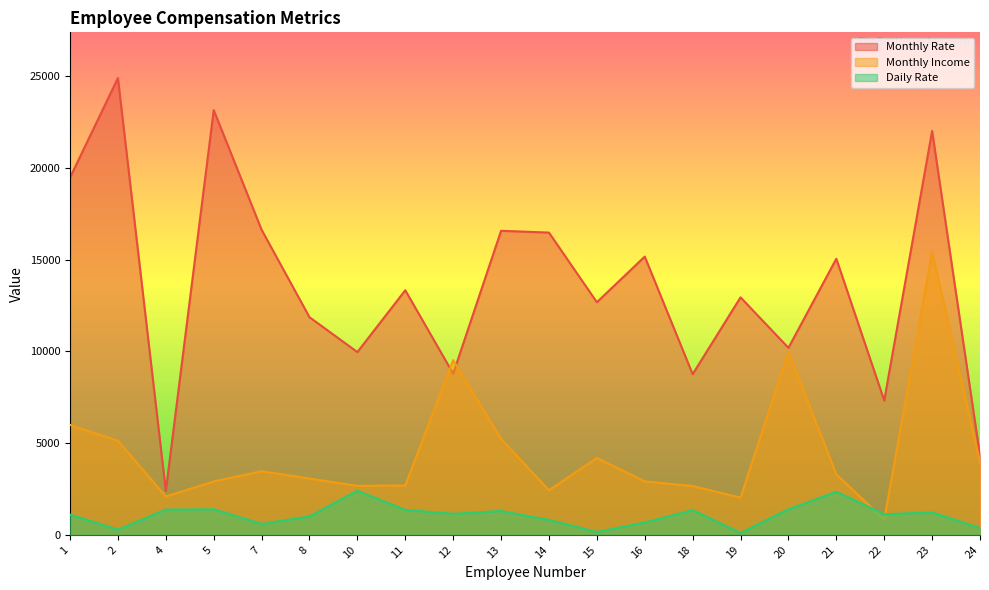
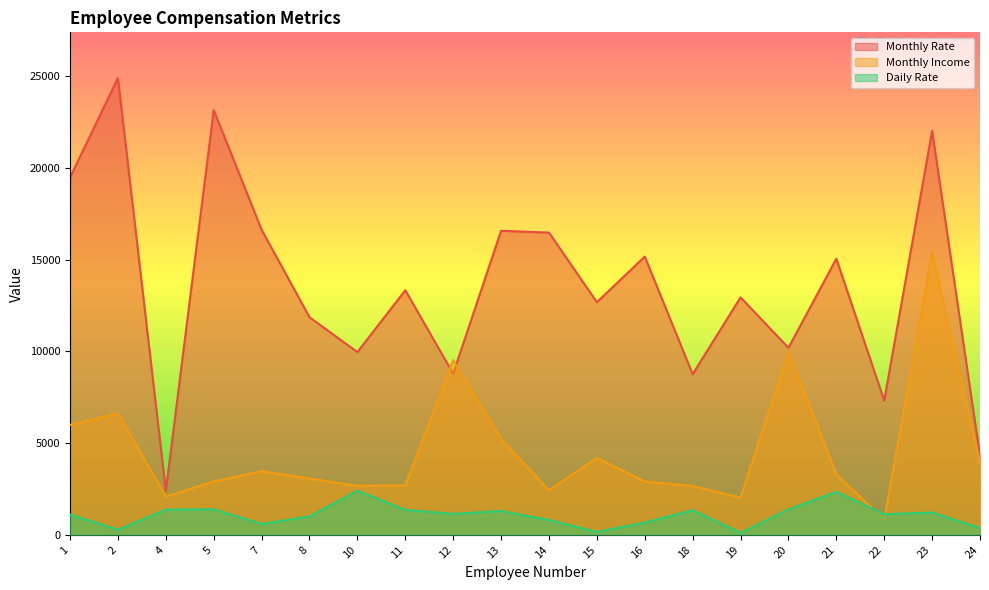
Monthly Income, 2: 5100 -> 6600
